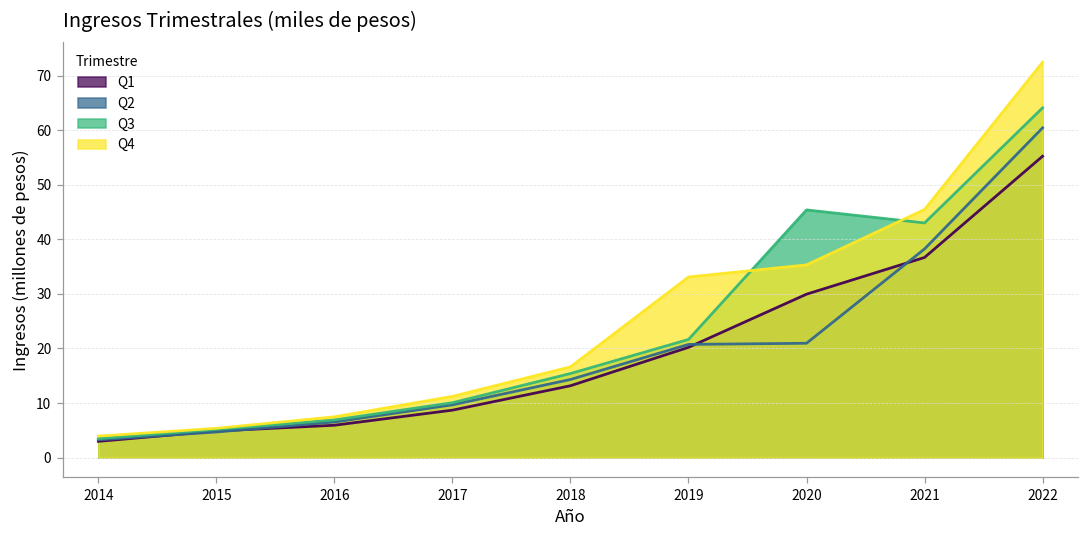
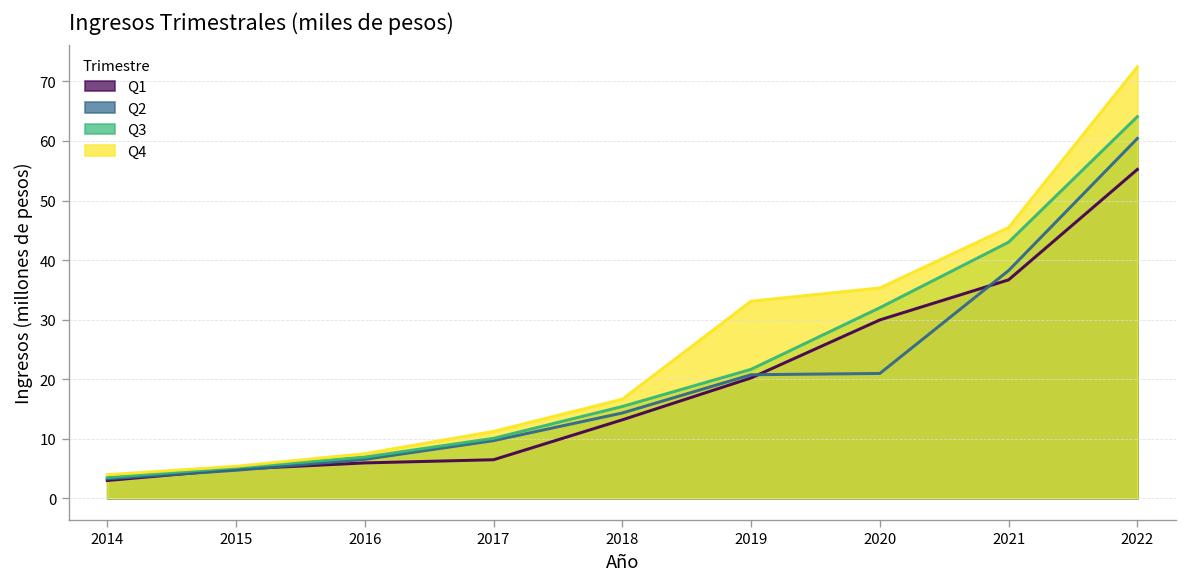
Q1, 2017: 9 -> 6
Q3, 2020: 45 -> 32
